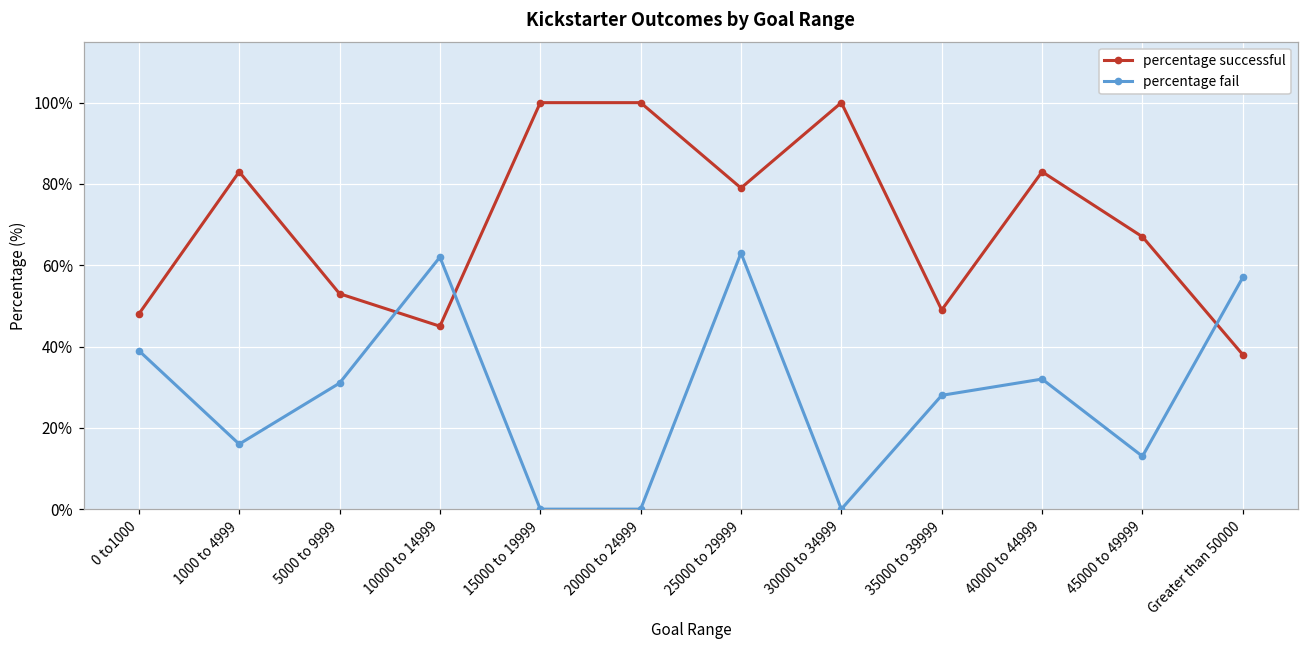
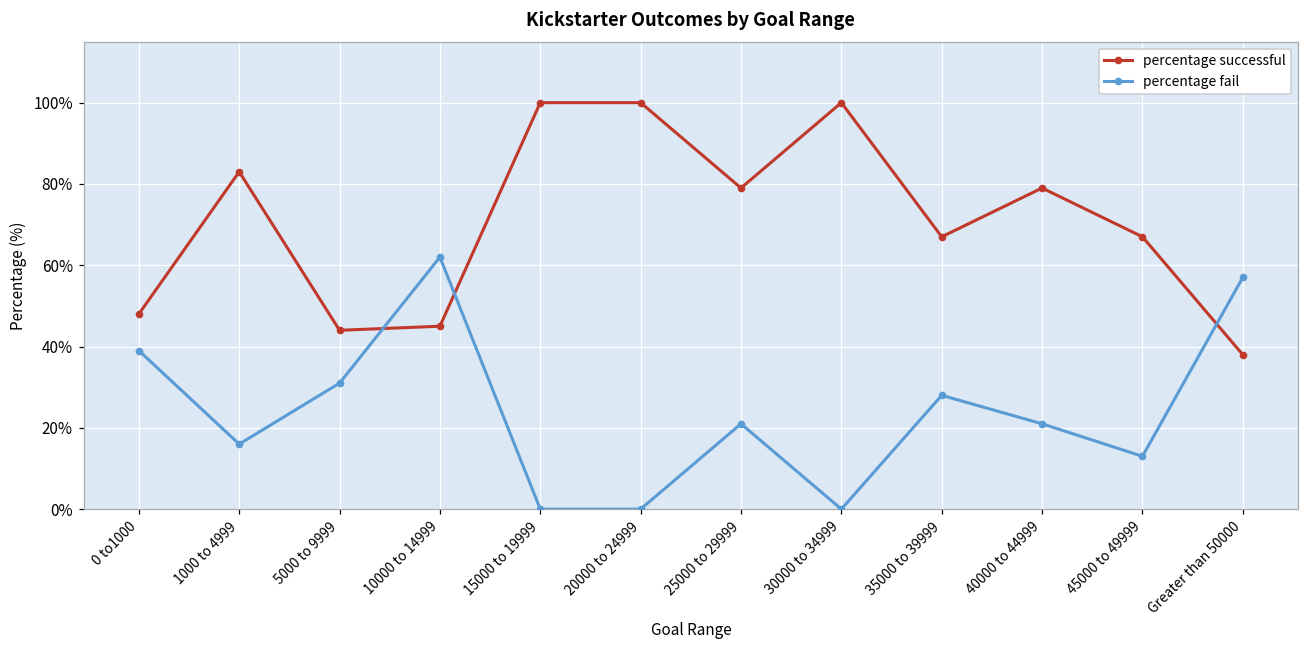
percentage successful, 5000 to 9999: 53% -> 44%
percentage fail, 25000 to 29999: 63% -> 21%
percentage successful, 35000 to 39999: 49% -> 67%
percentage successful, 40000 to 44999: 83% -> 79%
percentage fail, 40000 to 44999: 32% -> 21%
